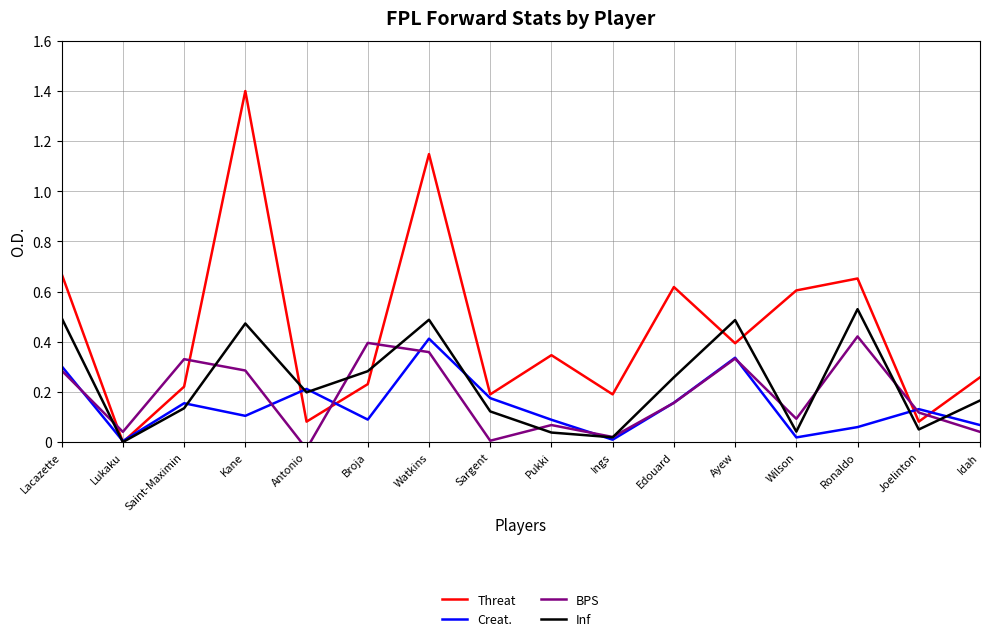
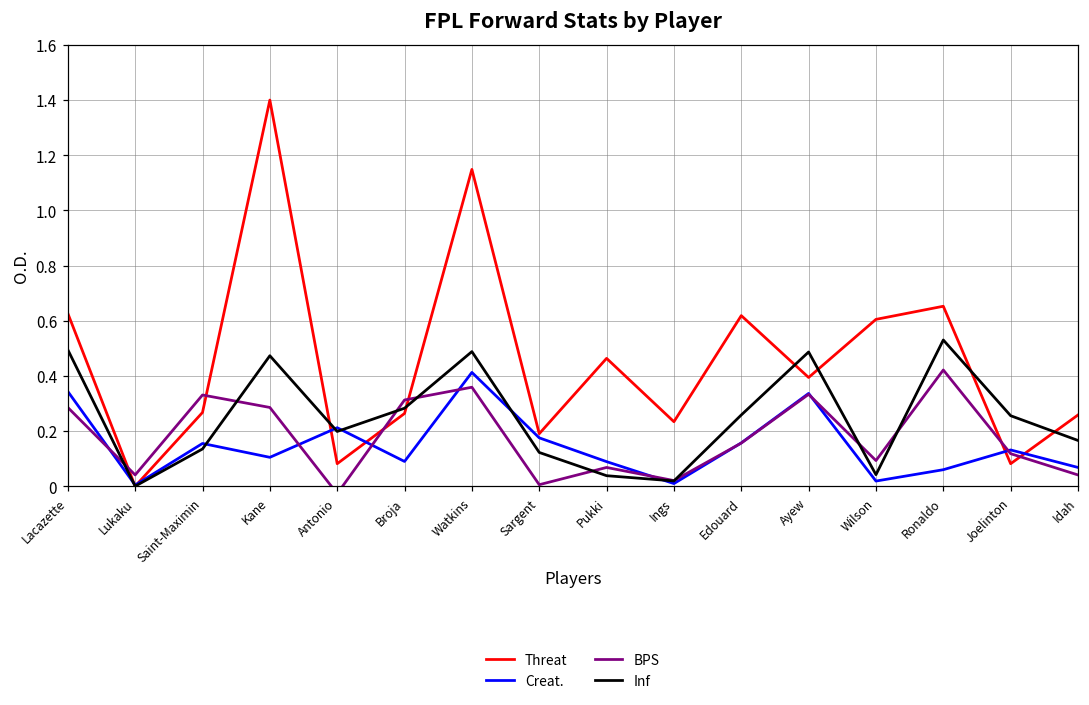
Threat, Lacazette: 0.67 -> 0.63
Creat., Lacazette: 0.30 -> 0.34
Threat, Saint-Maximin: 0.22 -> 0.27
Threat, Broja: 0.23 -> 0.26
BPS, Broja: 0.40 -> 0.31
Threat, Pukki: 0.35 -> 0.46
Threat, Ings: 0.19 -> 0.23
Inf, Joelinton: 0.05 -> 0.26
